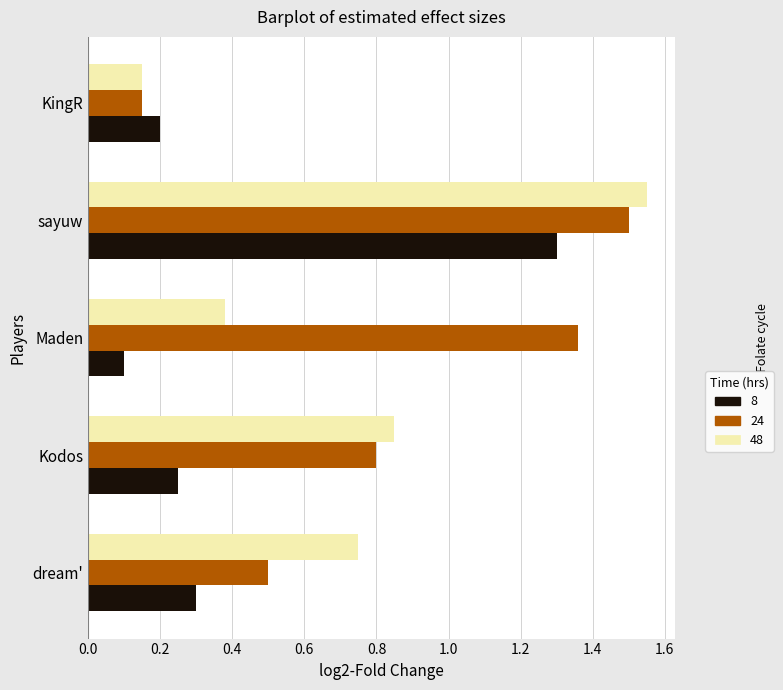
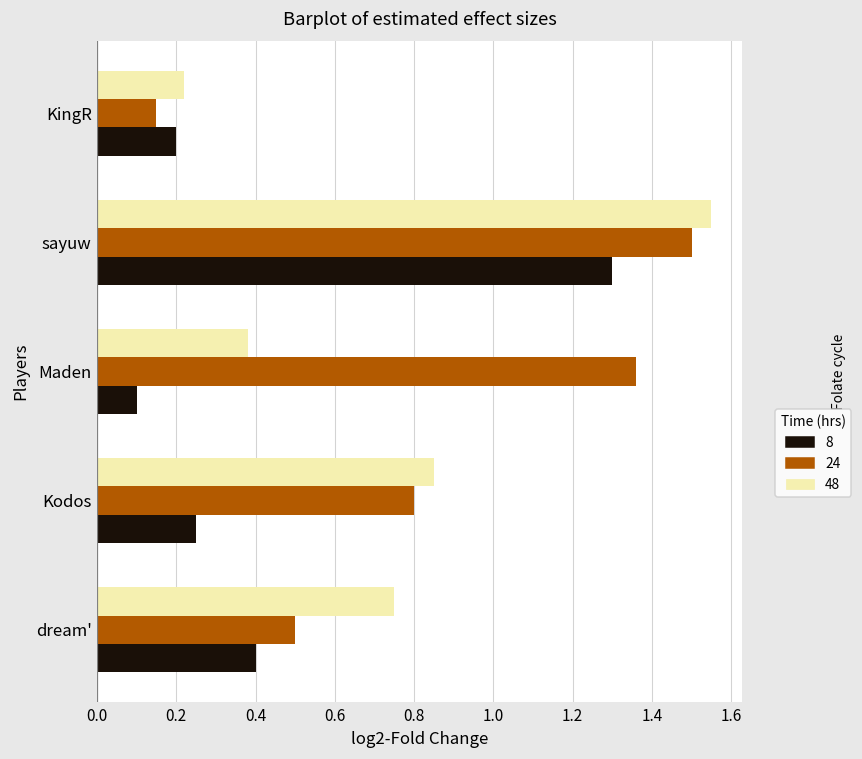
48, KingR: 0.15 -> 0.22
8, dream': 0.3 -> 0.4
